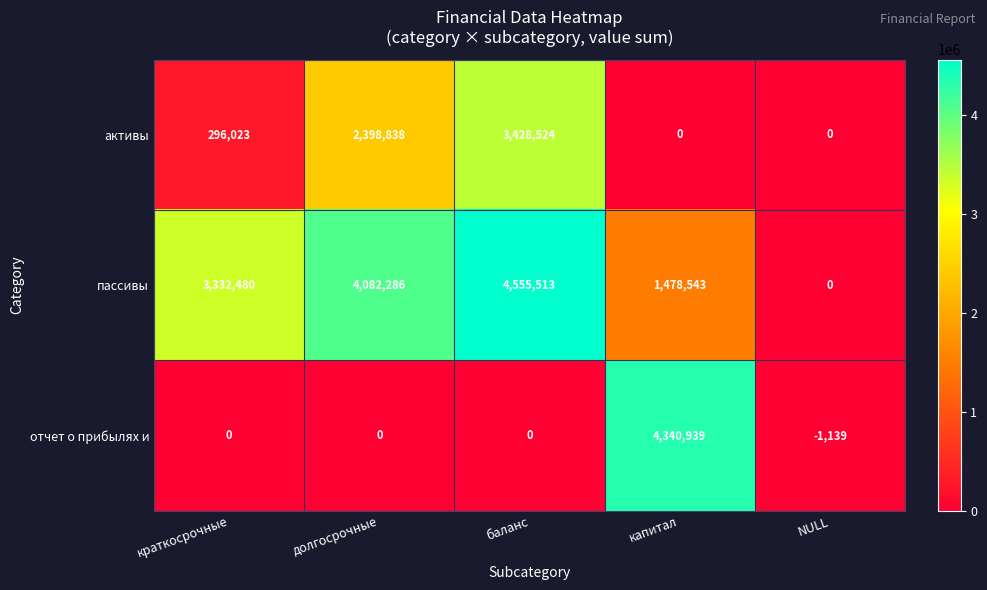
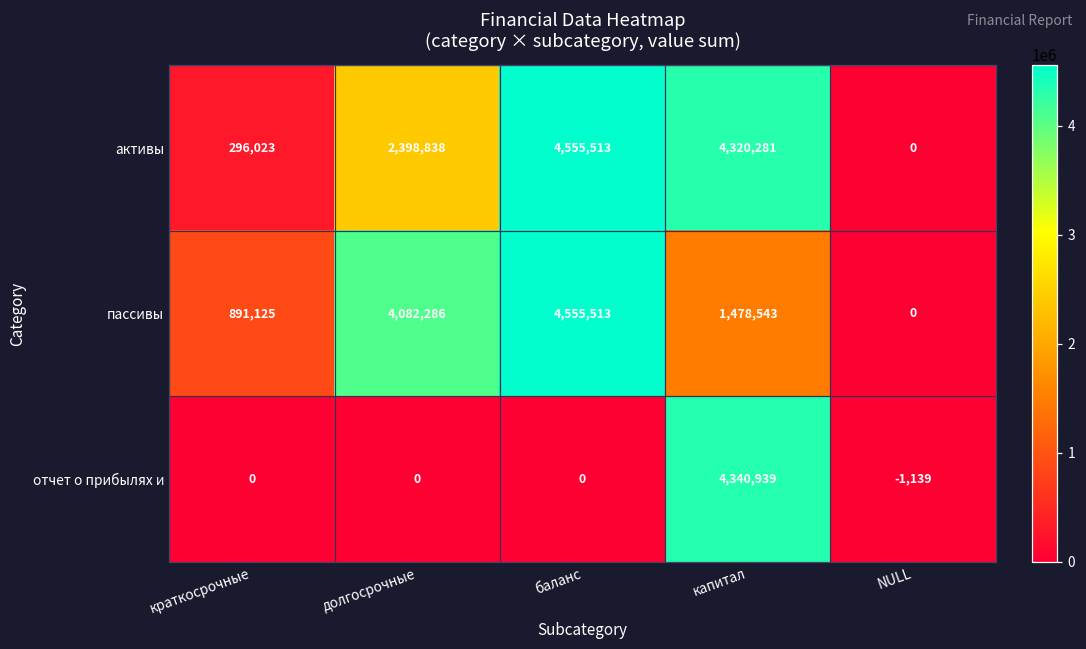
активы, баланс: 3,428,524 -> 4,555,513
активы, капитал: 0 -> 4,320,281
пассивы, краткосрочные: 3,332,480 -> 891,125
